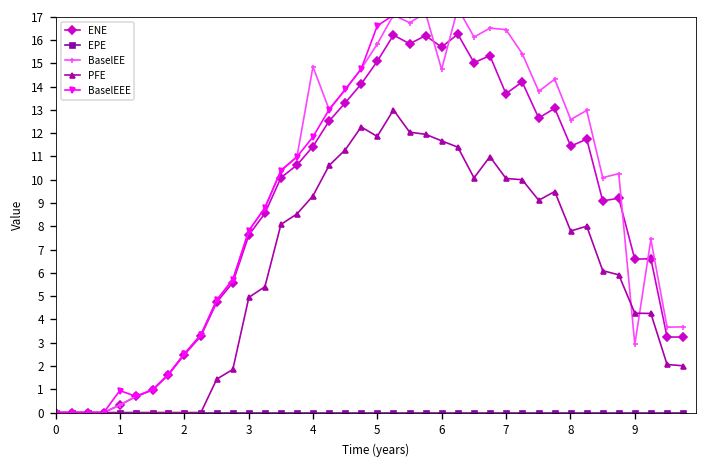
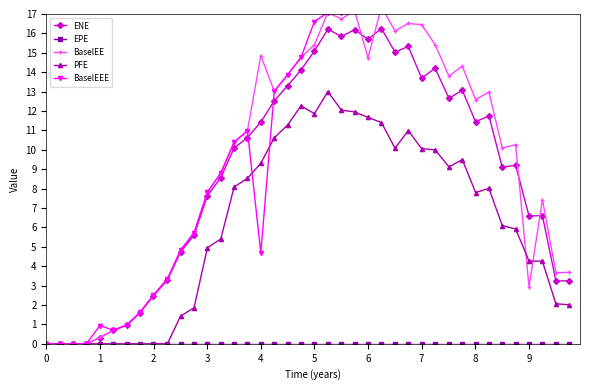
BaselEEE, 4: 11.8 -> 4.7
BaselEE, 5: 15.8 -> 15.4
